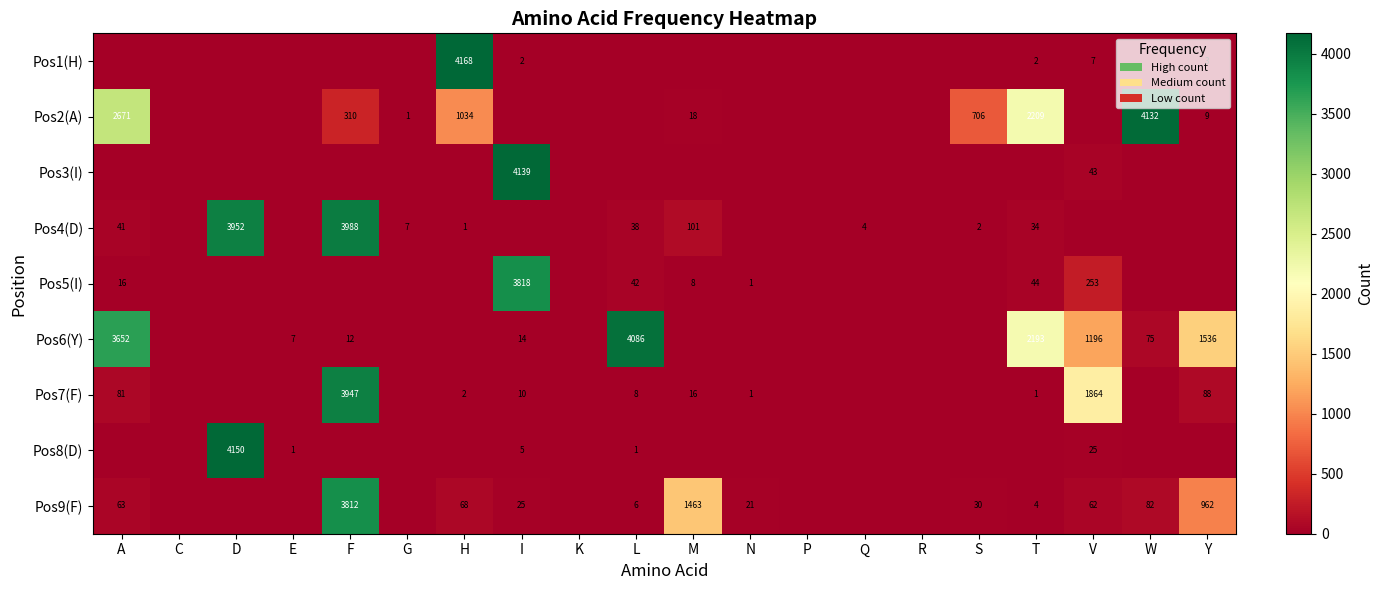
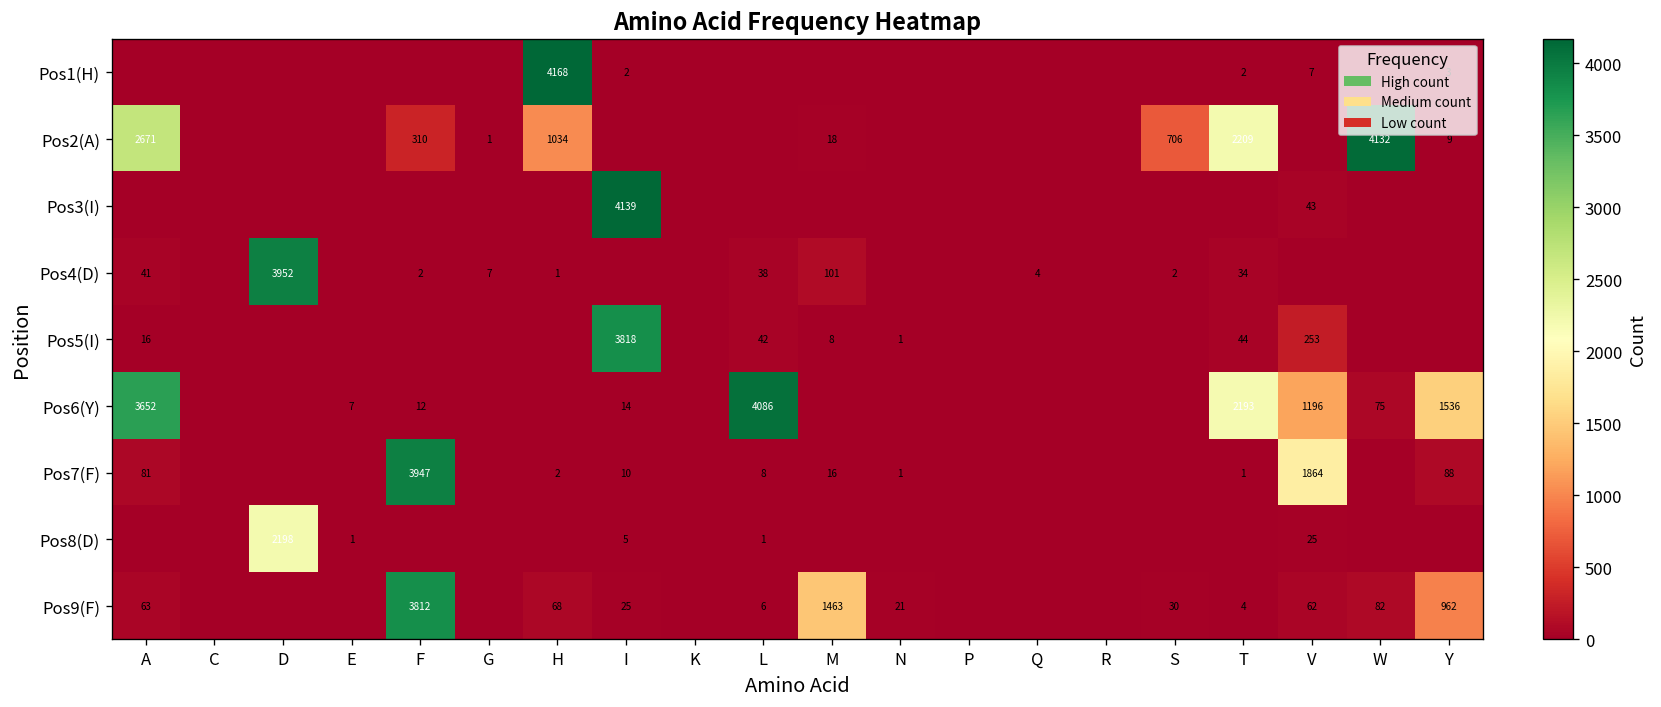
Pos4(D), F: 3988 -> 2
Pos8(D), D: 4150 -> 2198
